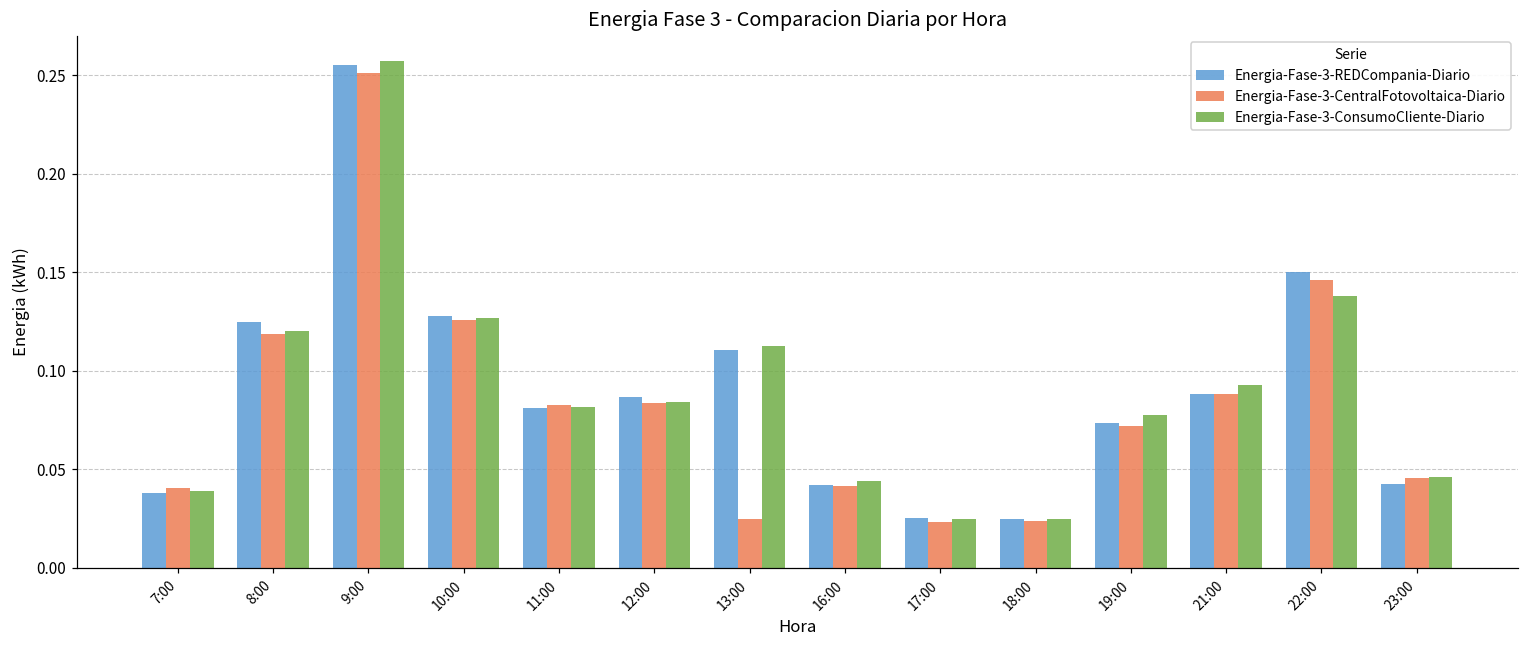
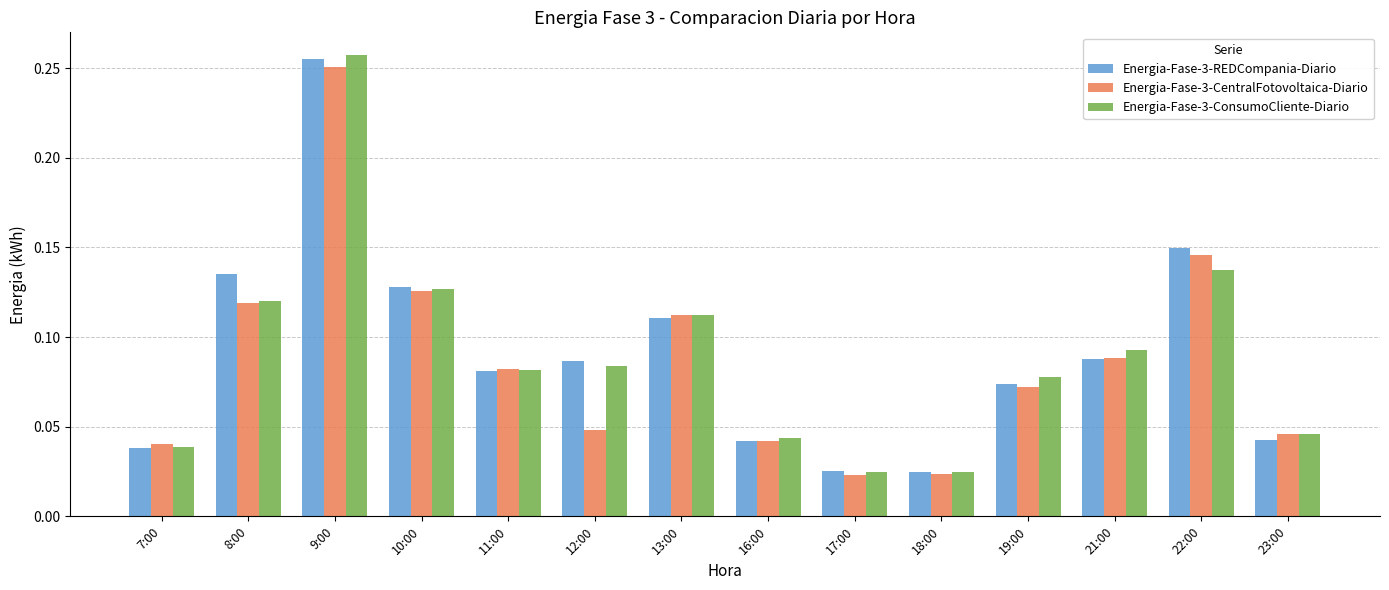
Energia-Fase-3-REDCompania-Diario, 8:00: 0.125 -> 0.135
Energia-Fase-3-CentralFotovoltaica-Diario, 12:00: 0.084 -> 0.048
Energia-Fase-3-CentralFotovoltaica-Diario, 13:00: 0.025 -> 0.112
